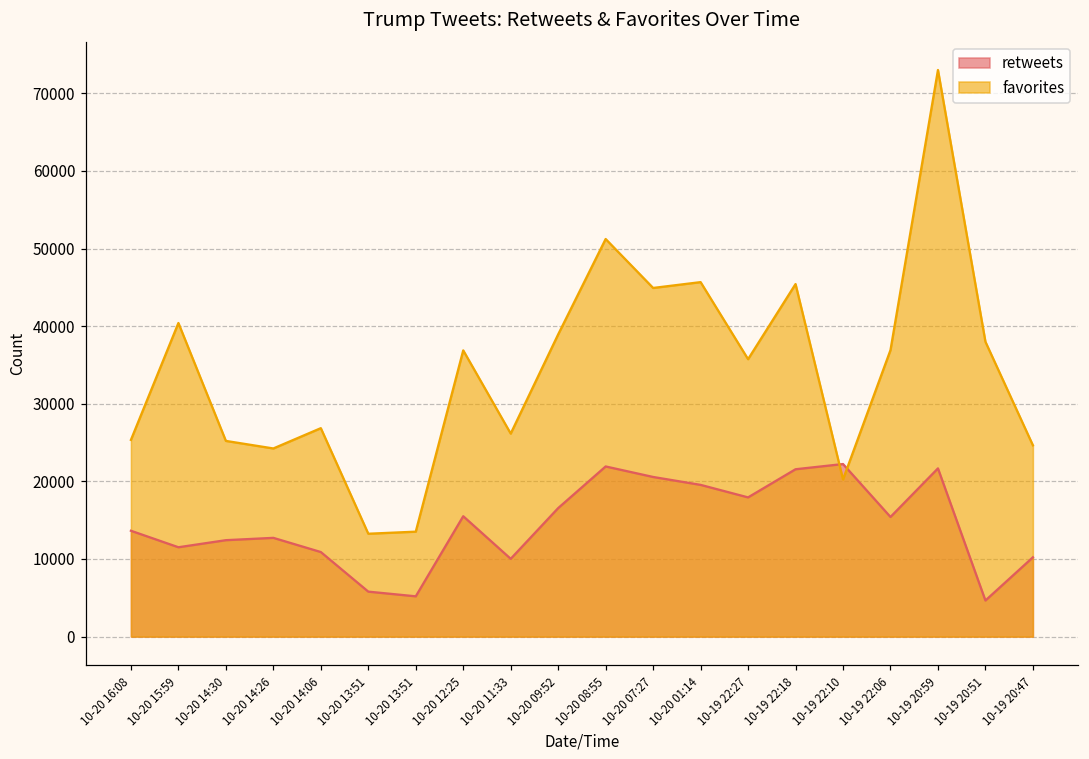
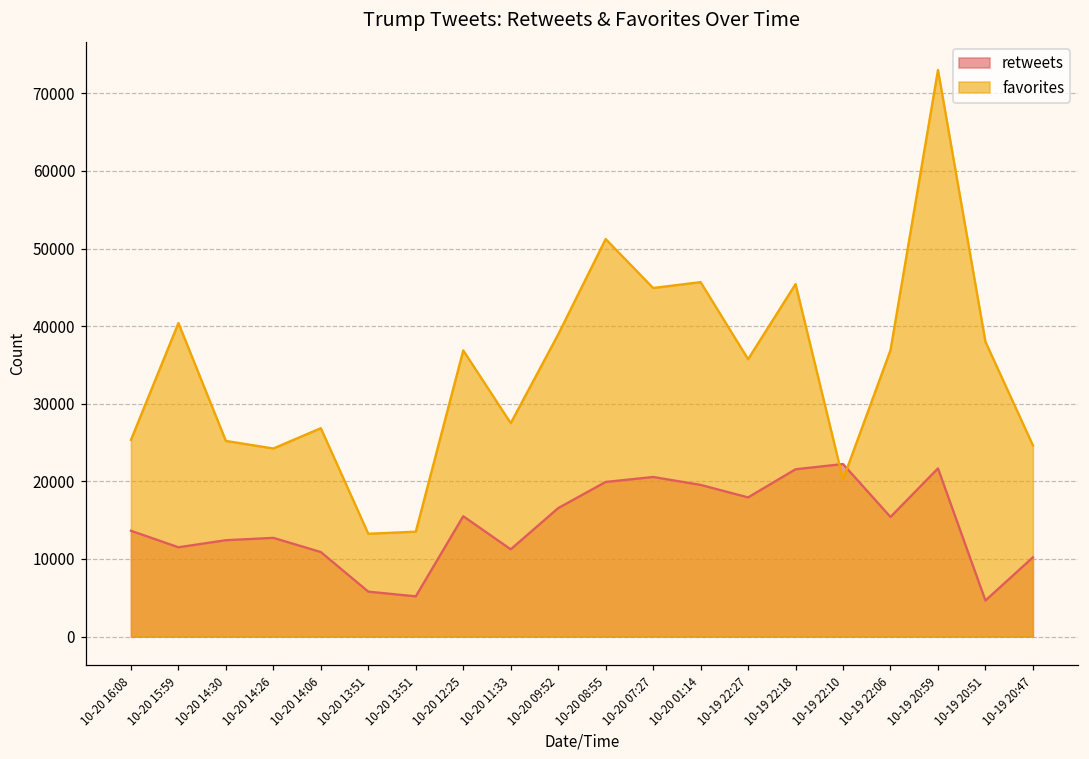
retweets, 10-20 11:33: 10000 -> 11000
favorites, 10-20 11:33: 26000 -> 28000
retweets, 10-20 08:55: 22000 -> 20000
